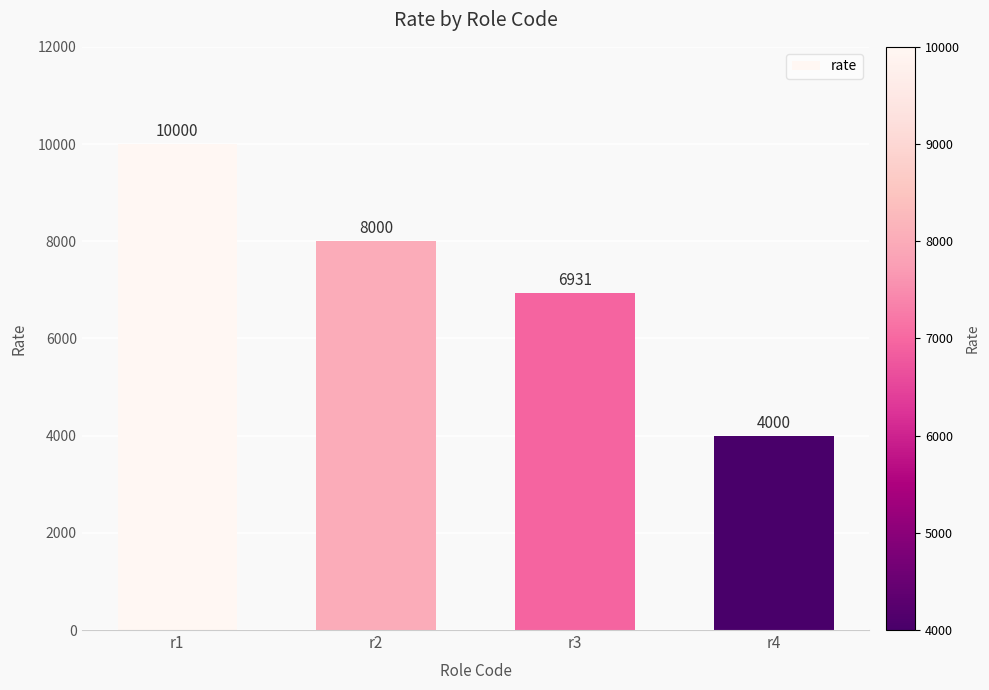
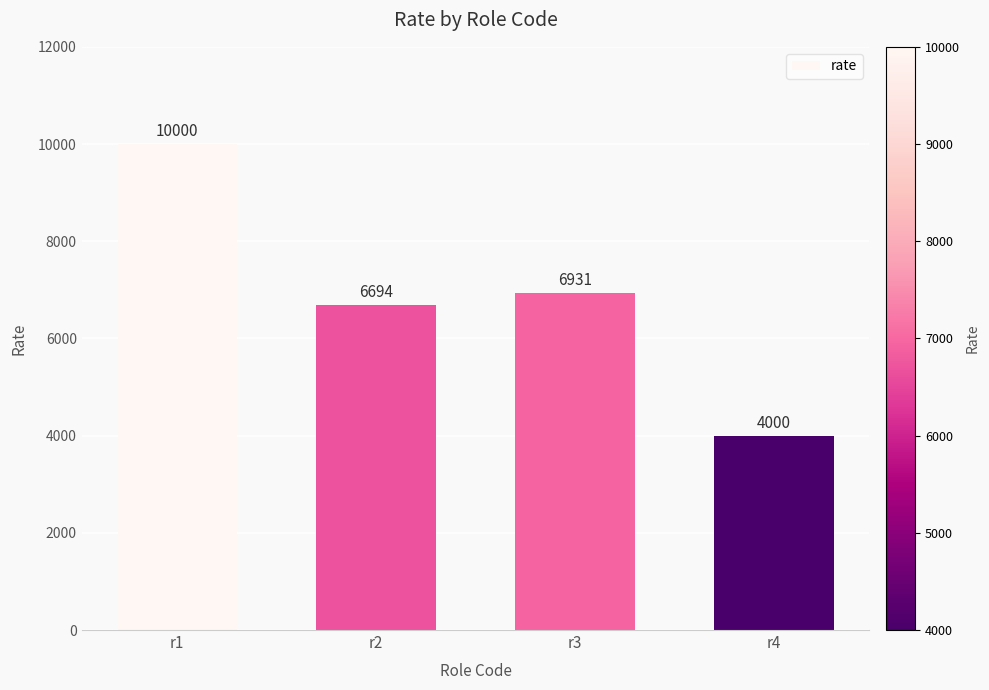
r2: 8000 -> 6694
